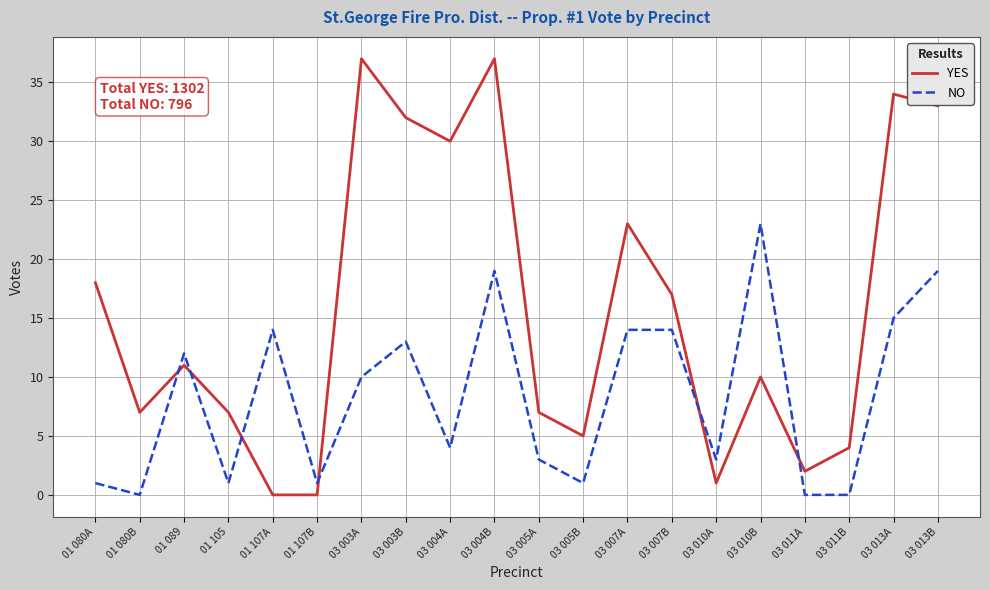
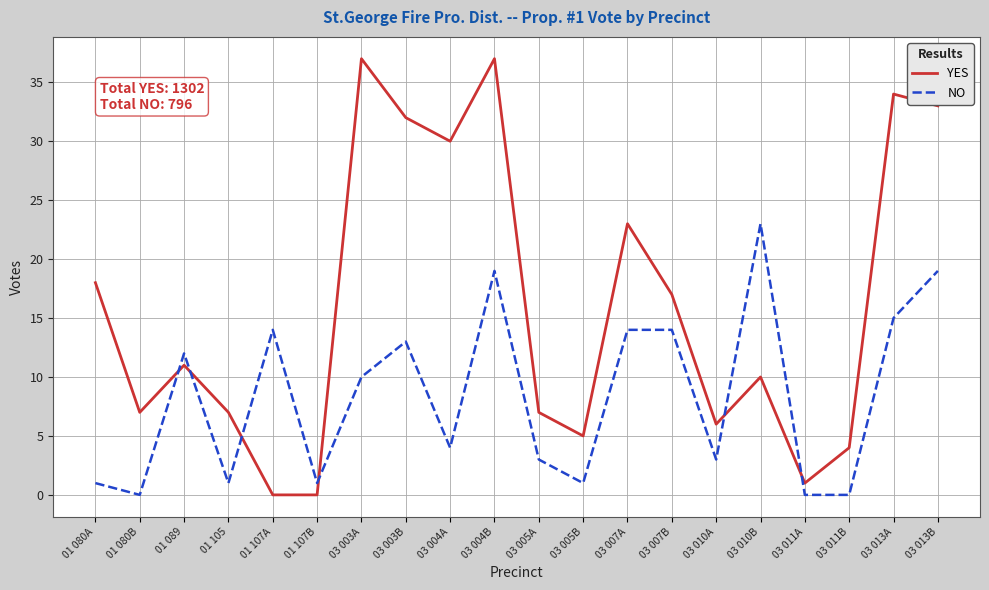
YES, 03 010A: 1 -> 6
YES, 03 011A: 2 -> 1
